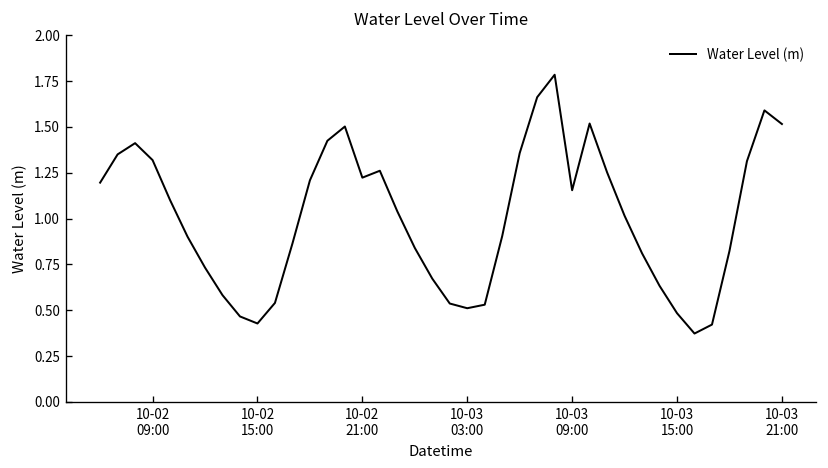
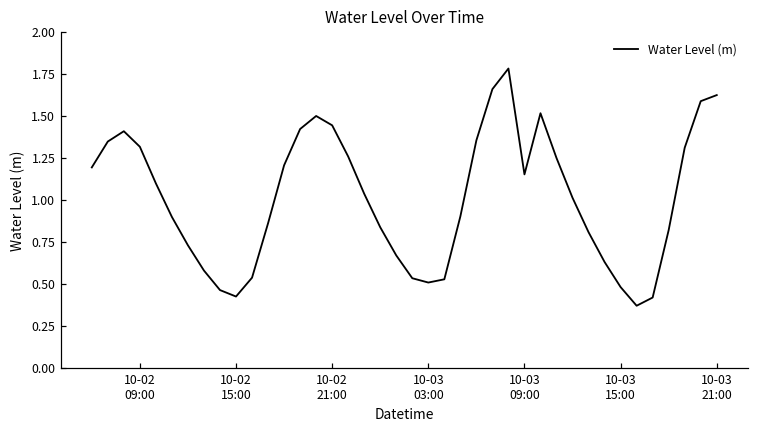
10-02 21:00: 1.22 -> 1.45
10-03 21:00: 1.52 -> 1.63
